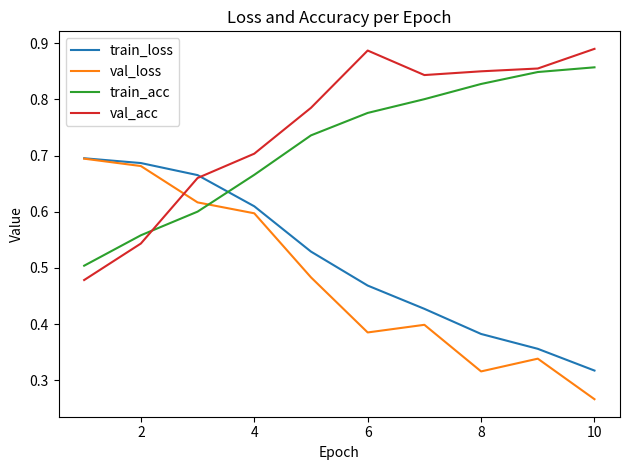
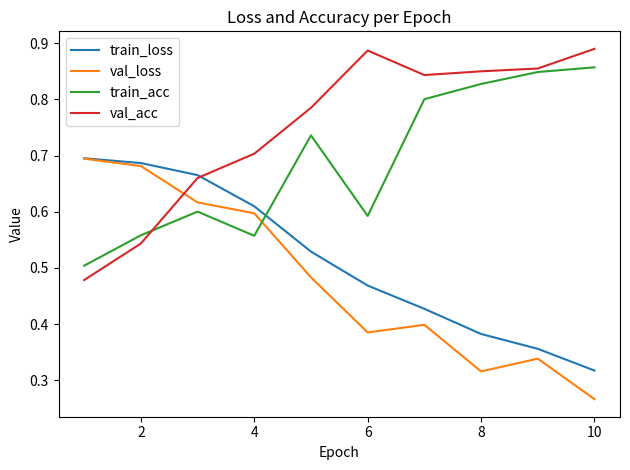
train_acc, 4: 0.67 -> 0.56
train_acc, 6: 0.78 -> 0.59
